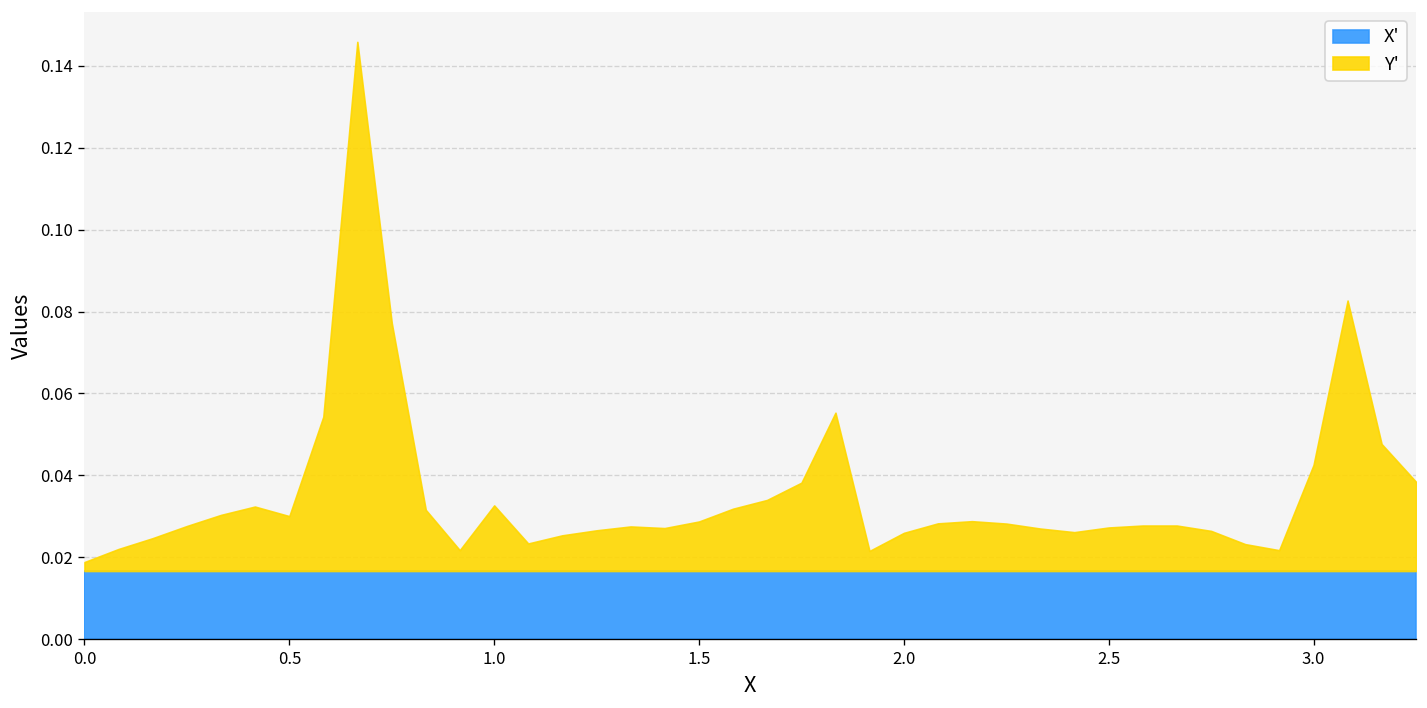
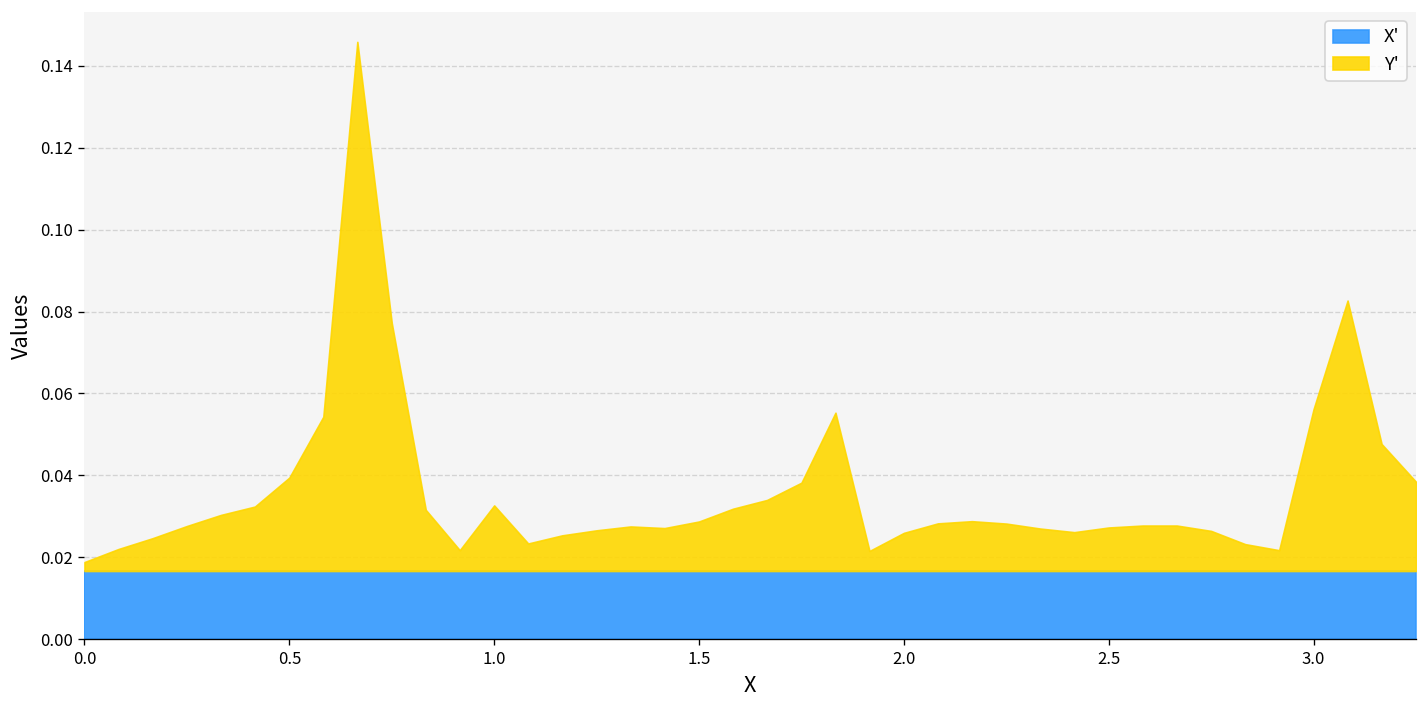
Y', 0.5: 0.013 -> 0.023
Y', 3.0: 0.026 -> 0.039
